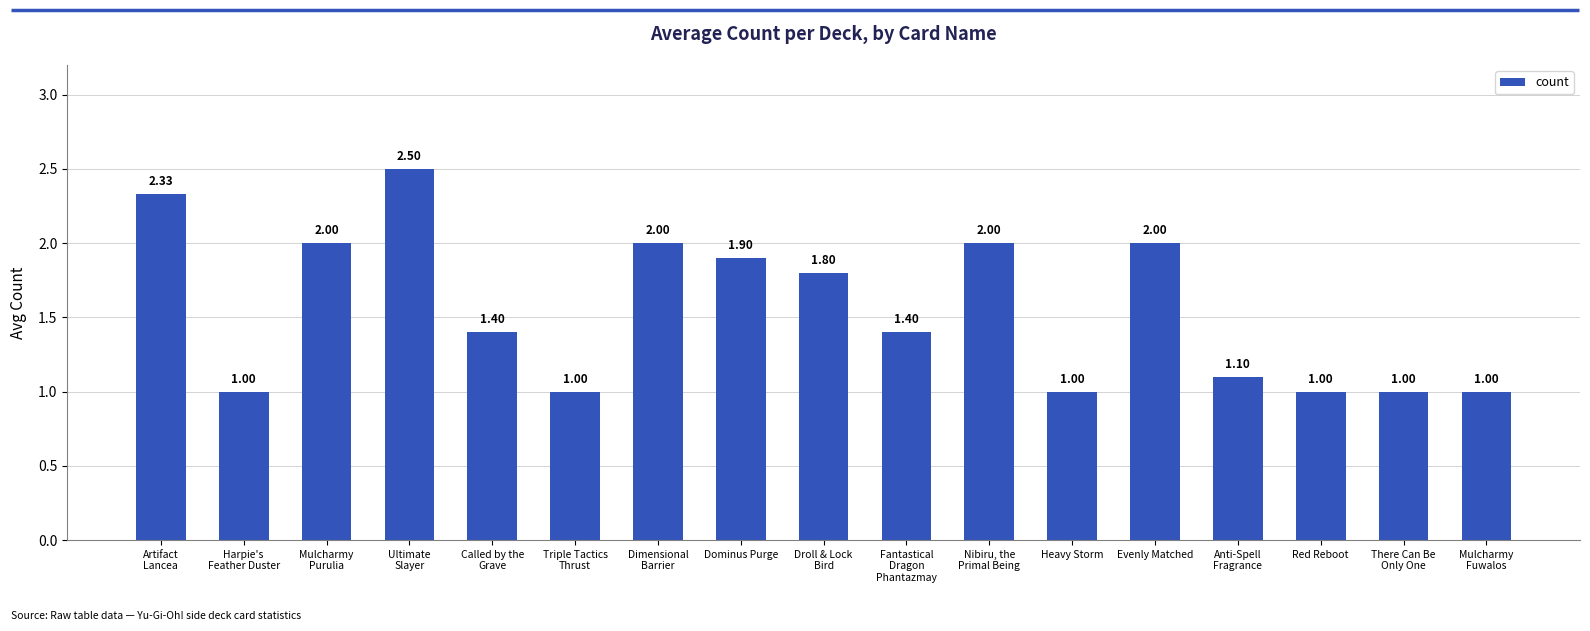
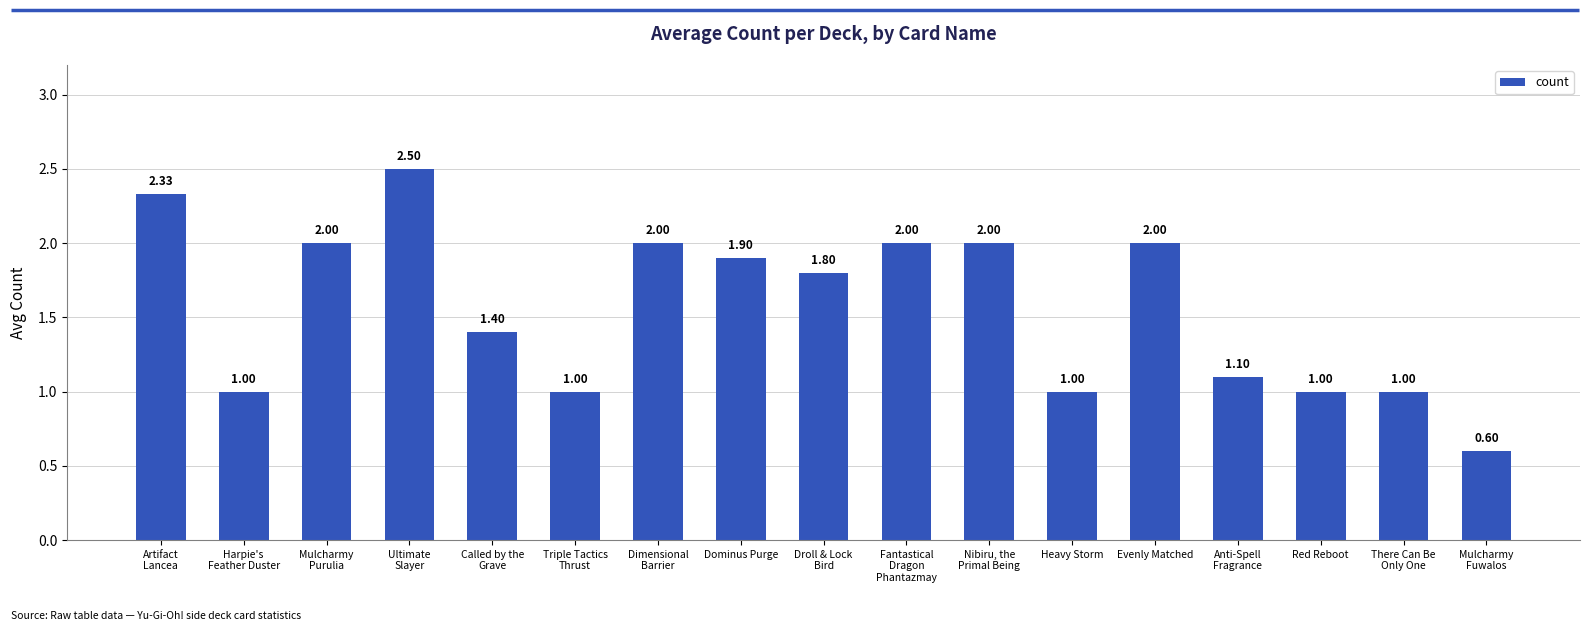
Fantastical Dragon Phantazmay: 1.40 -> 2.00
Mulcharmy Fuwalos: 1.00 -> 0.60
